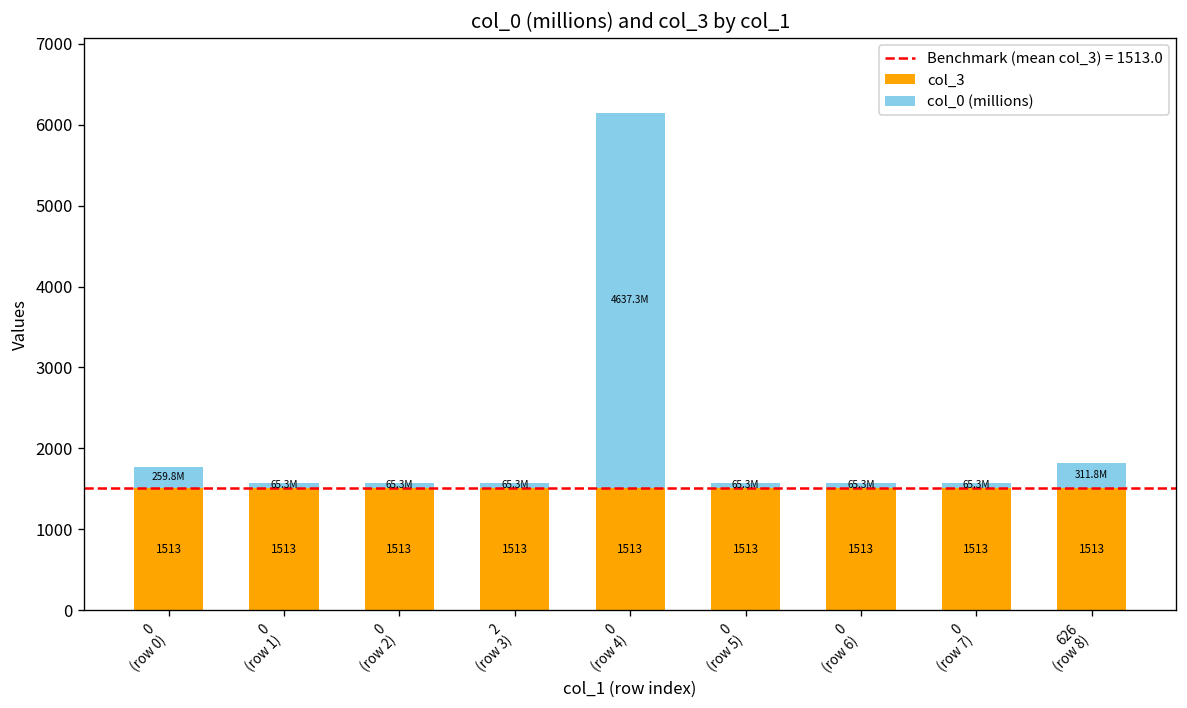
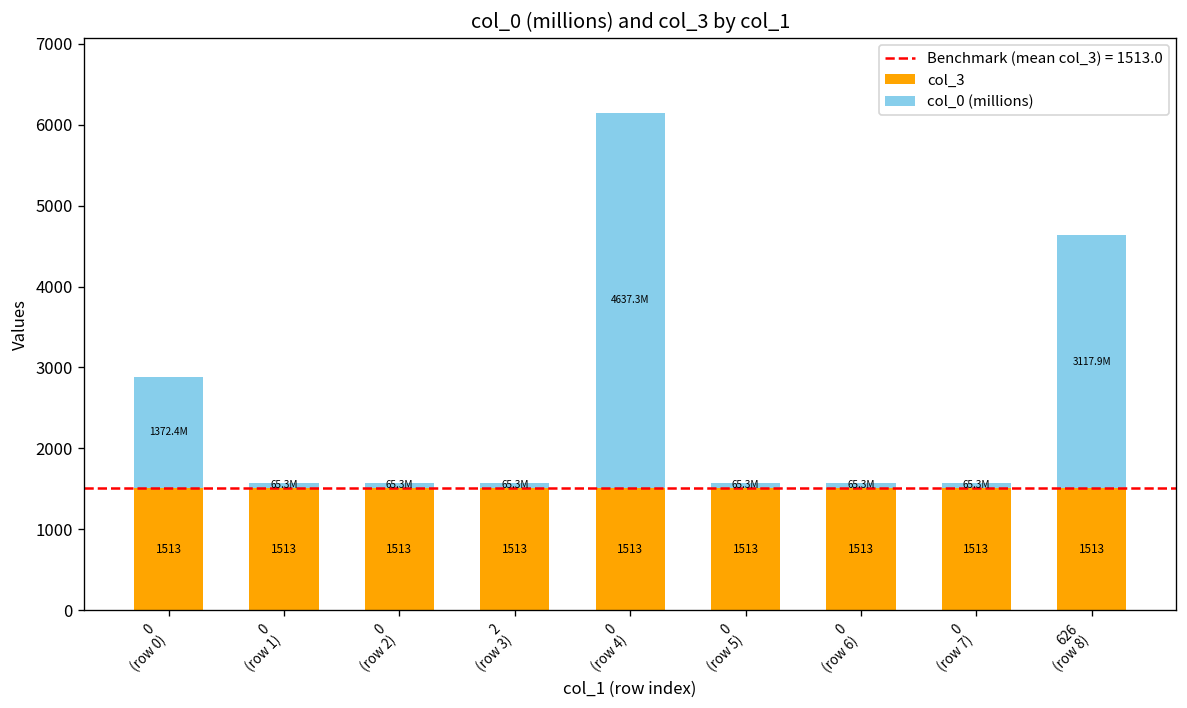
col_0 (millions), 0 (row 0): 259.8M -> 1372.4M
col_0 (millions), 626 (row 8): 311.8M -> 3117.9M
